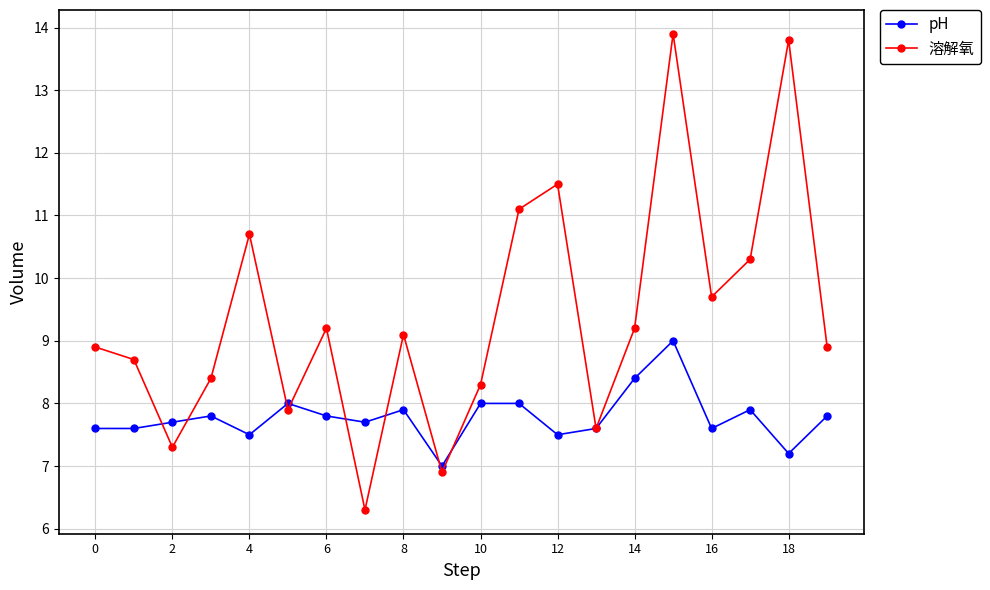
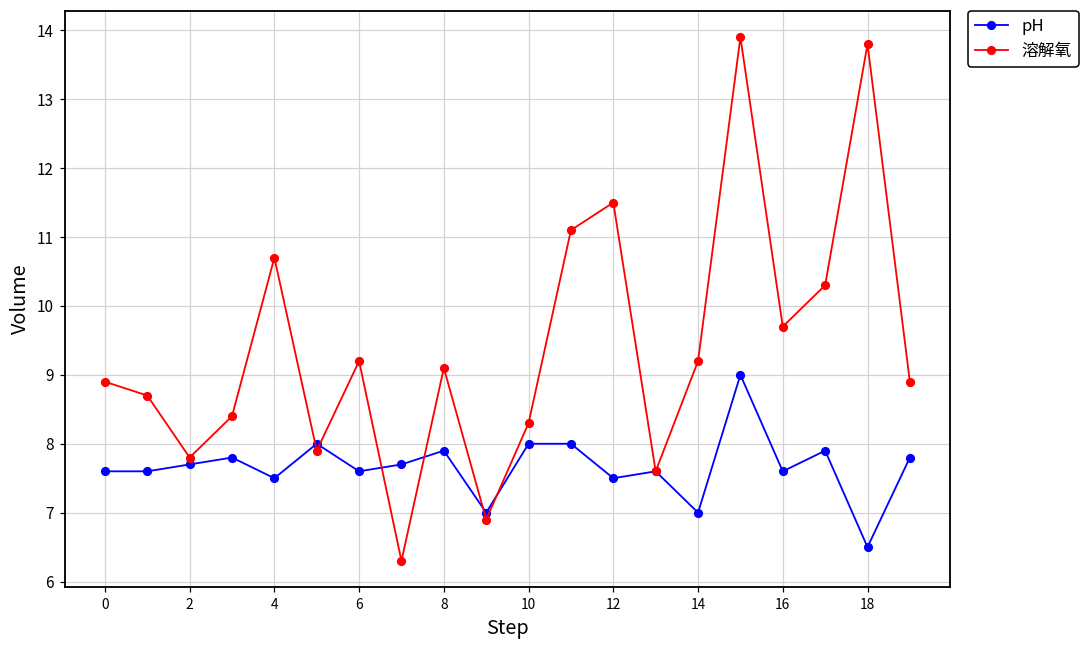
溶解氧, 2: 7.3 -> 7.8
pH, 6: 7.8 -> 7.6
pH, 14: 8.4 -> 7.0
pH, 18: 7.2 -> 6.5
